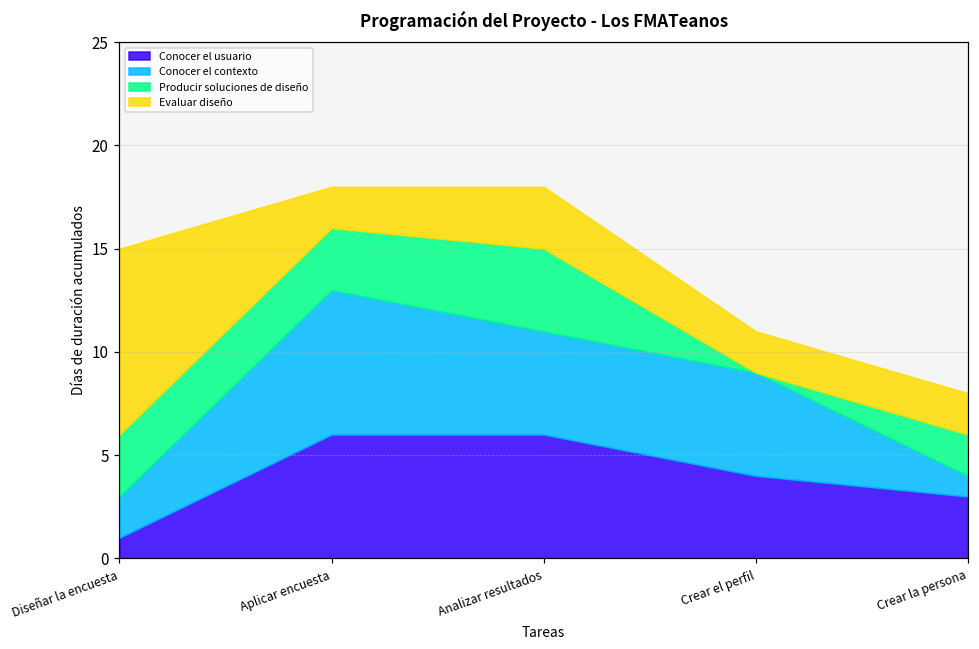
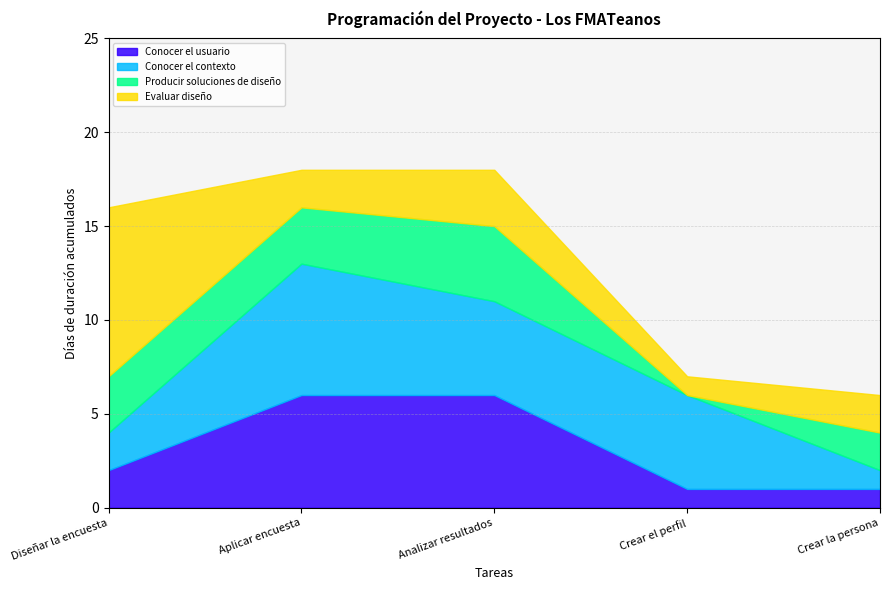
Conocer el usuario, Diseñar la encuesta: 1 -> 2
Conocer el usuario, Crear el perfil: 4 -> 1
Evaluar diseño, Crear el perfil: 2 -> 1
Conocer el usuario, Crear la persona: 3 -> 1
